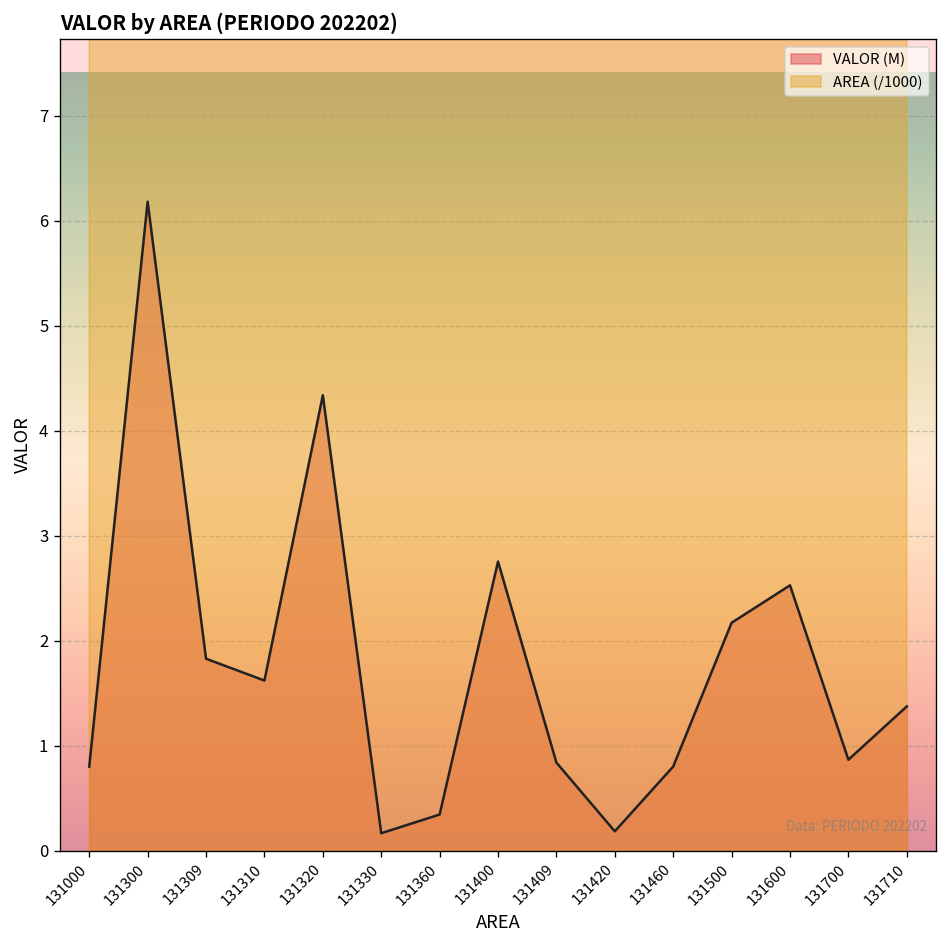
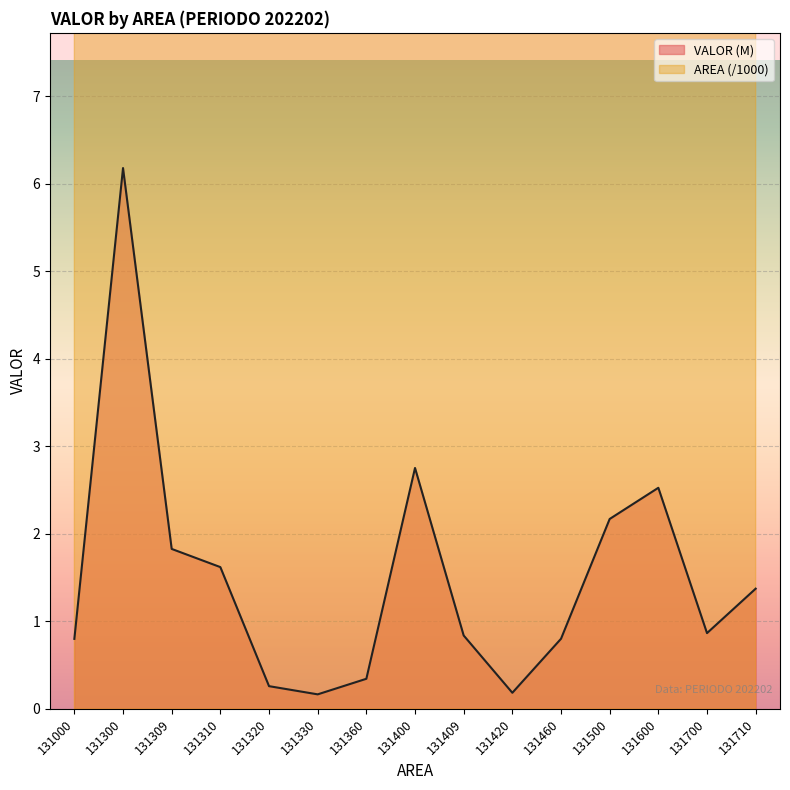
VALOR (M), 131320: 4.3 -> 0.3
